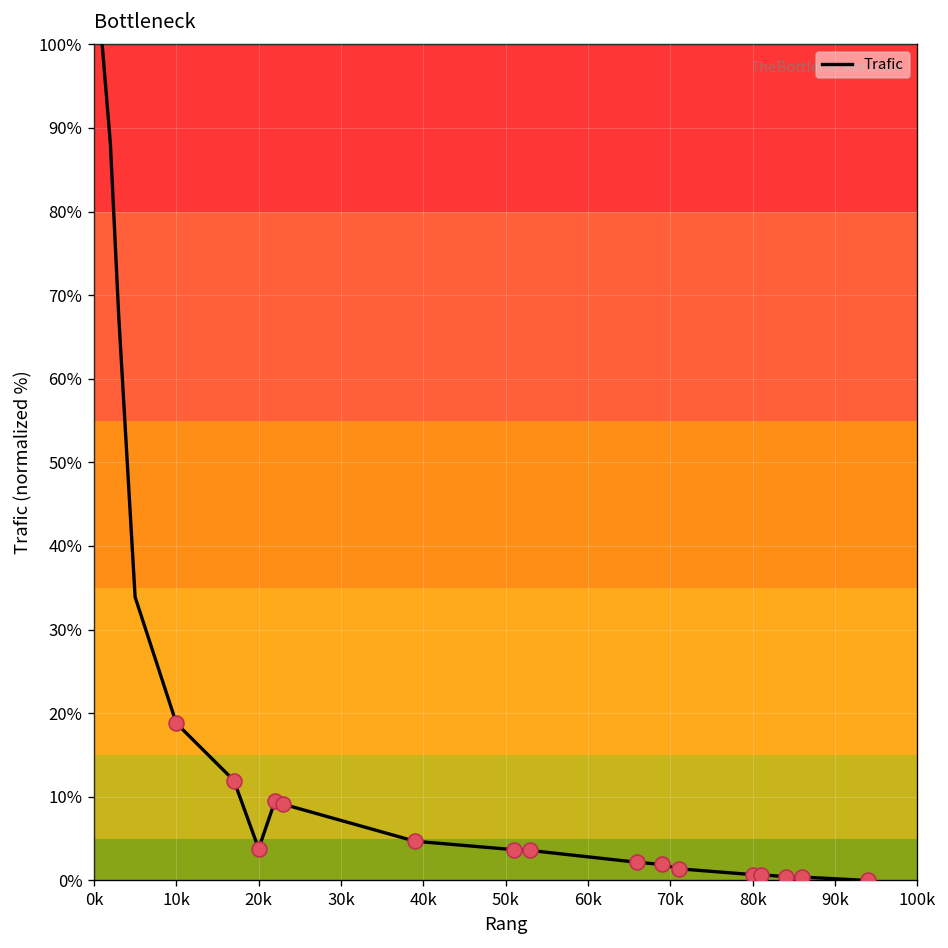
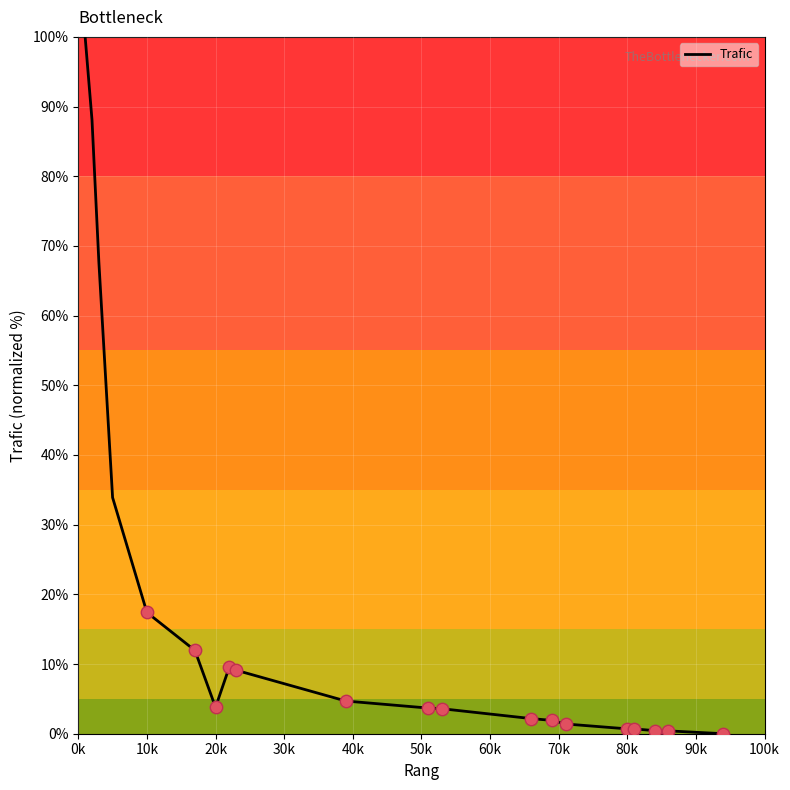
Trafic, 10k: 19% -> 17%
